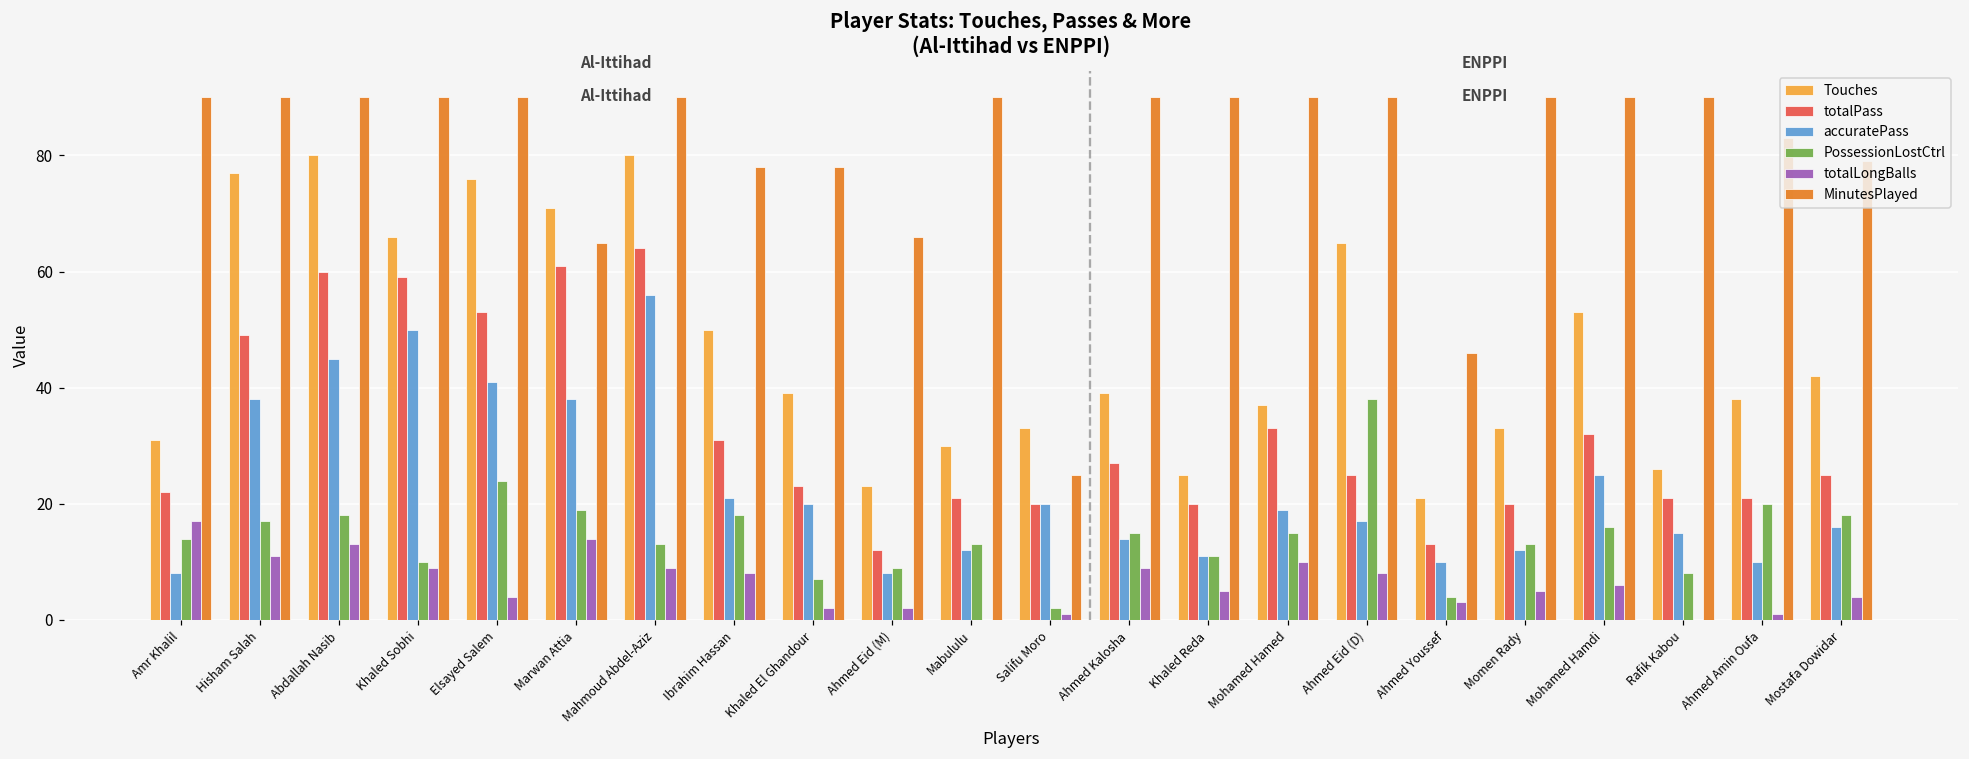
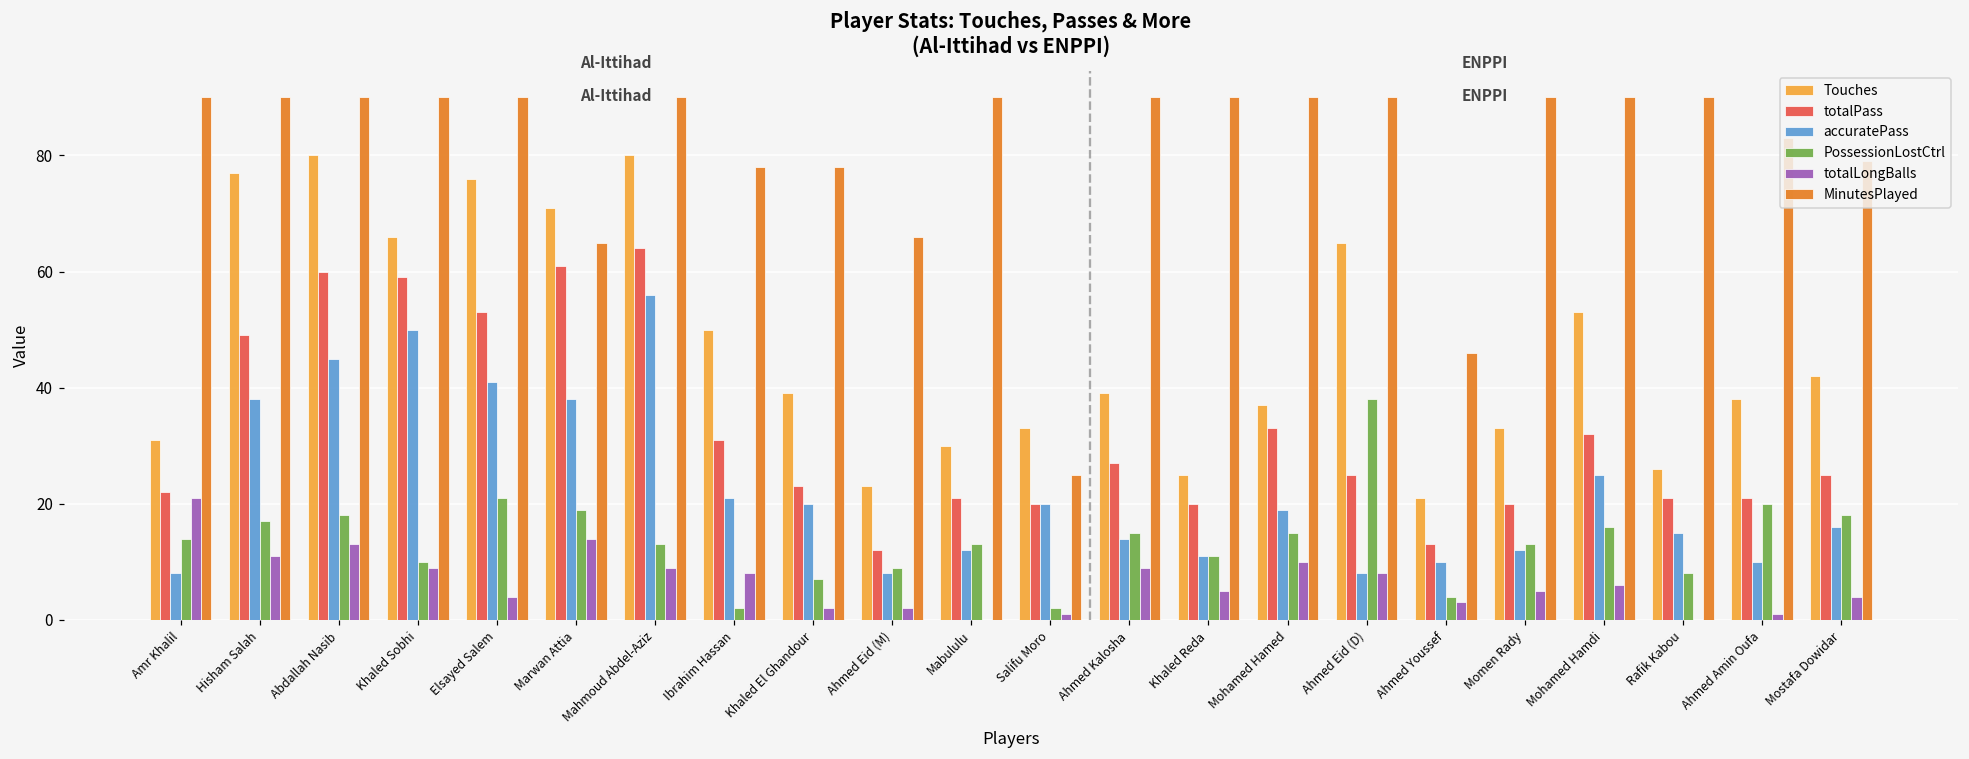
totalLongBalls, Amr Khalil: 17 -> 21
PossessionLostCtrl, Elsayed Salem: 24 -> 21
PossessionLostCtrl, Ibrahim Hassan: 18 -> 2
accuratePass, Ahmed Eid (D): 17 -> 8
